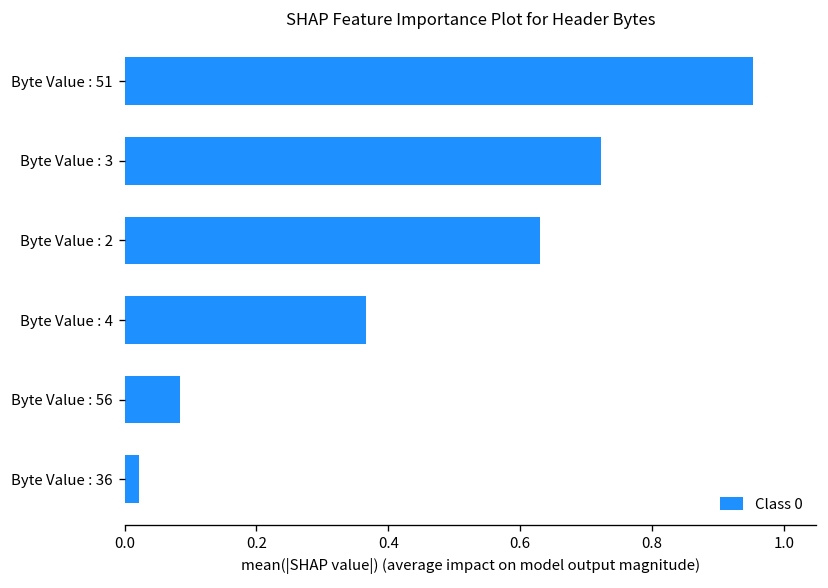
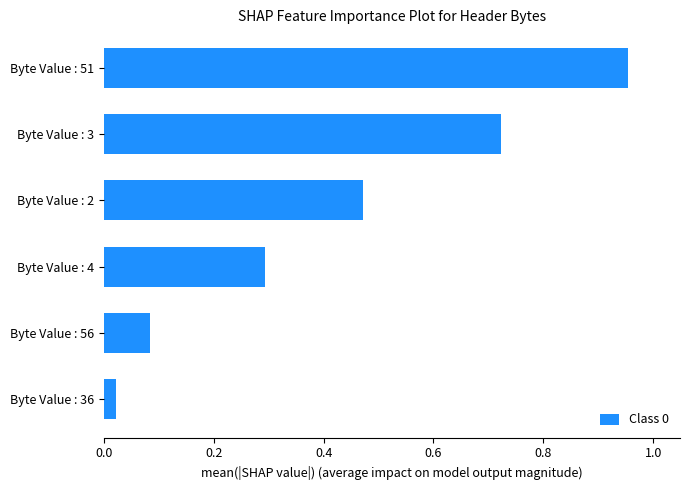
Byte Value : 2: 0.63 -> 0.47
Byte Value : 4: 0.37 -> 0.29
